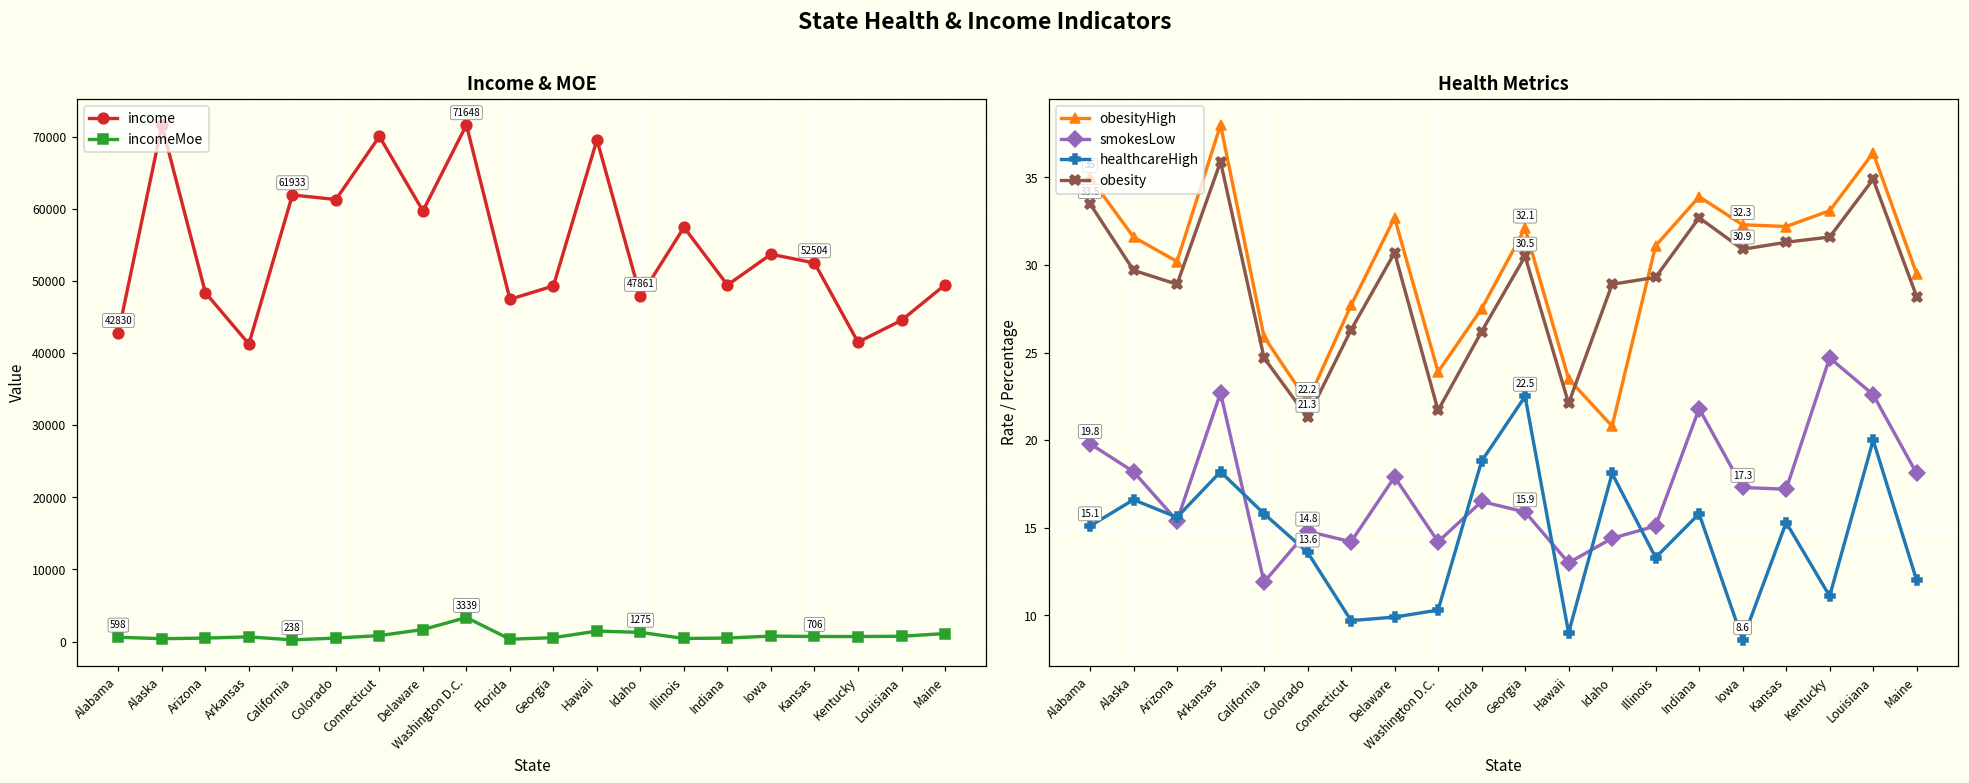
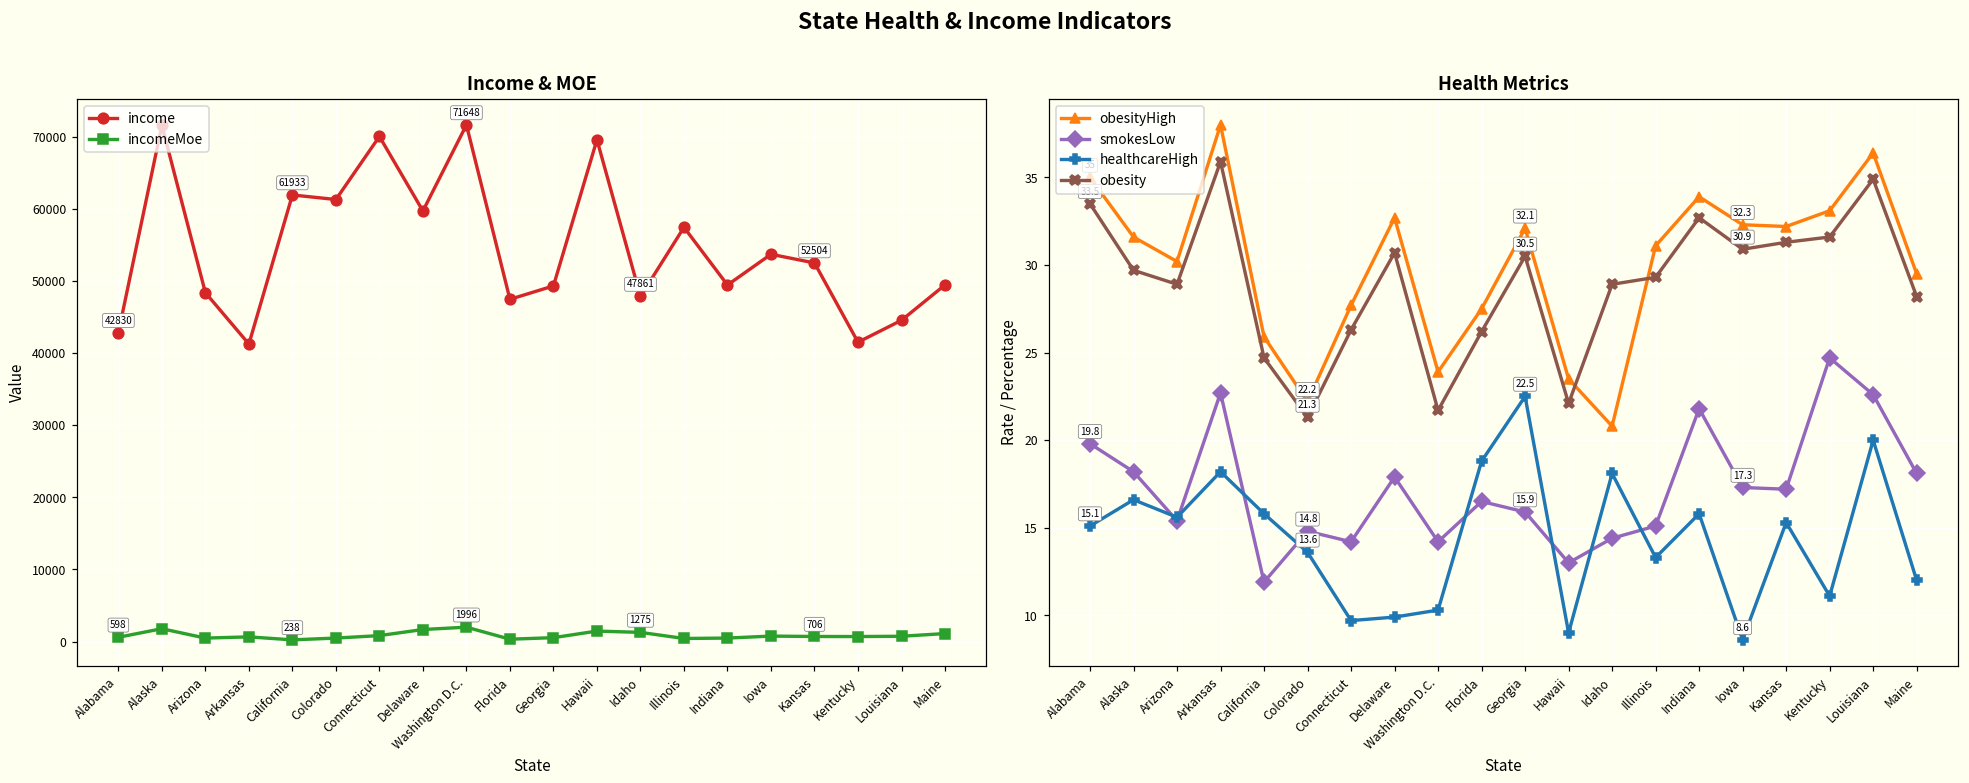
Income & MOE, incomeMoe, Alaska: 0 -> 2000
Income & MOE, incomeMoe, Washington D.C.: 3339 -> 1996
